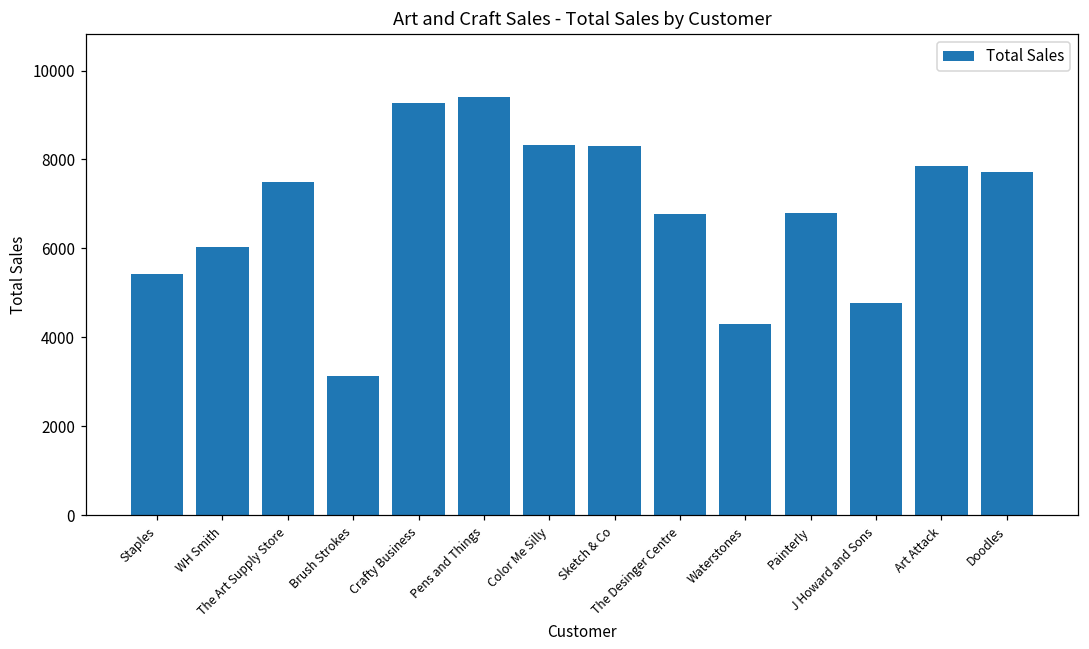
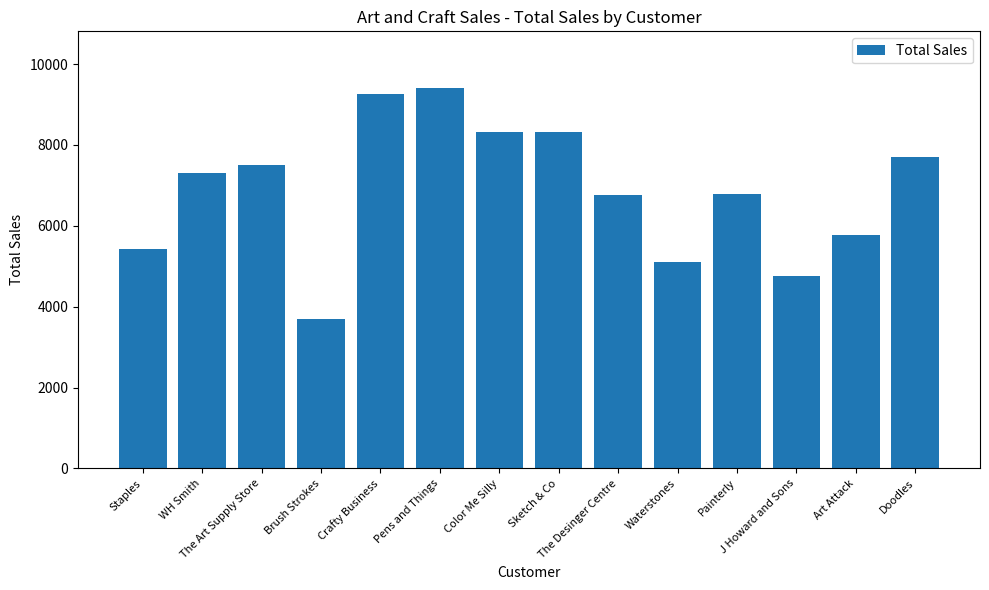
WH Smith: 6000 -> 7300
Brush Strokes: 3100 -> 3700
Waterstones: 4300 -> 5100
Art Attack: 7800 -> 5800
